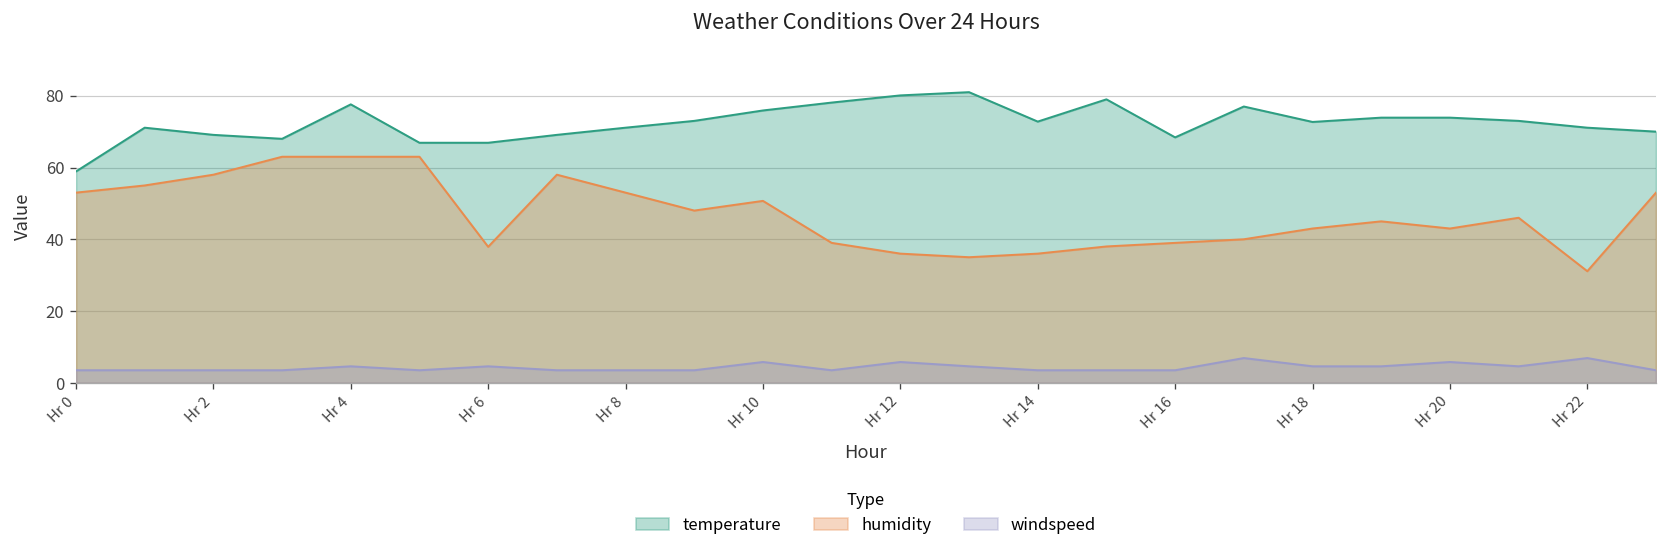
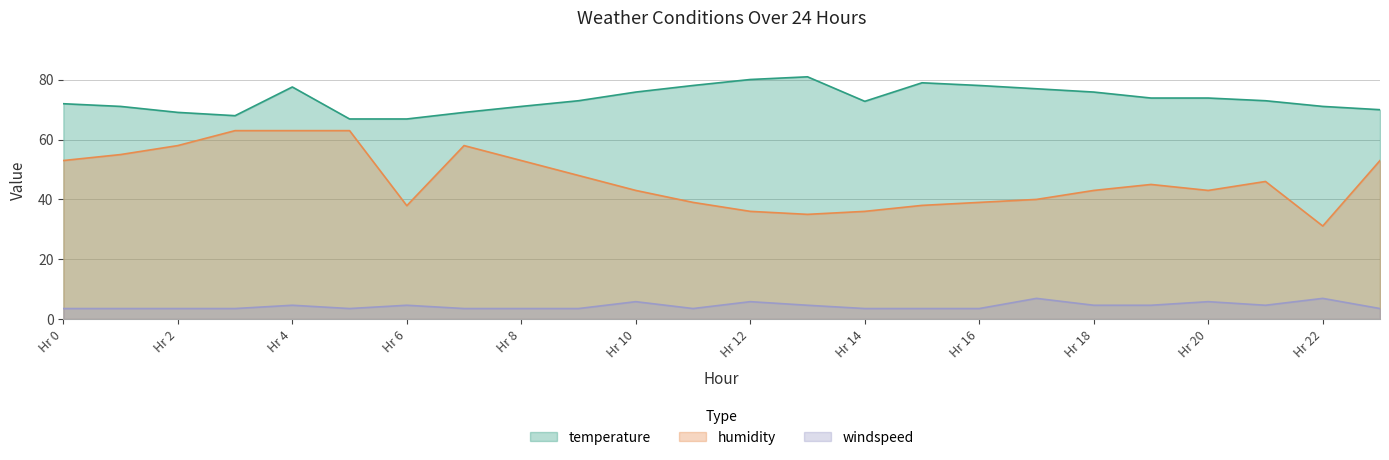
temperature, Hr 0: 59 -> 72
humidity, Hr 10: 51 -> 43
temperature, Hr 16: 68 -> 78
temperature, Hr 18: 73 -> 76
